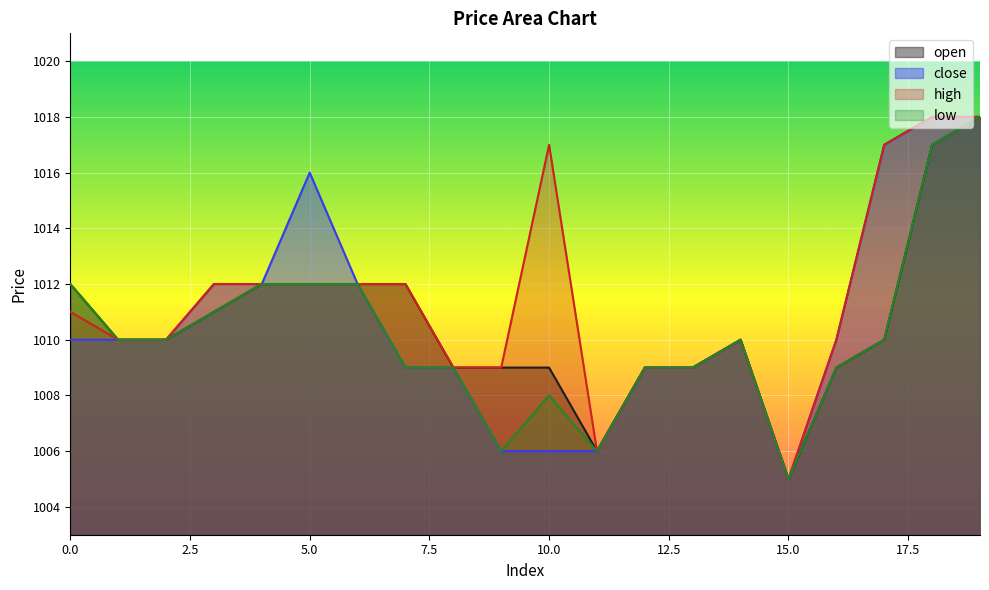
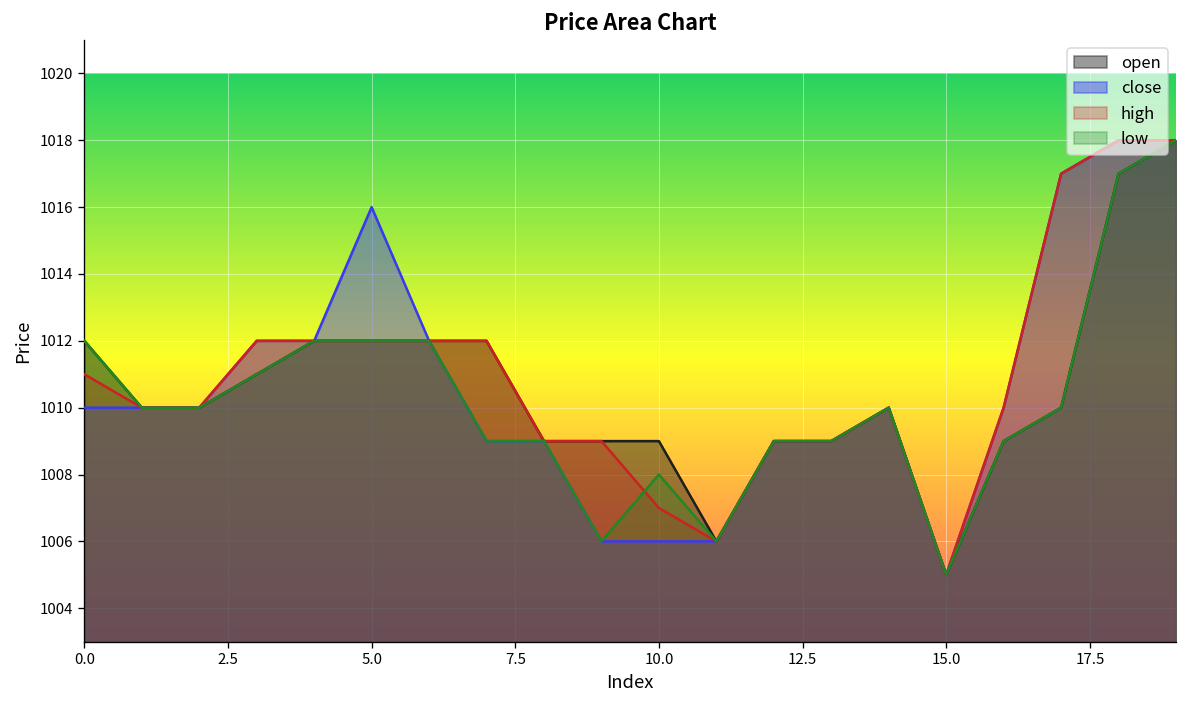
high, 10.0: 1017 -> 1007
